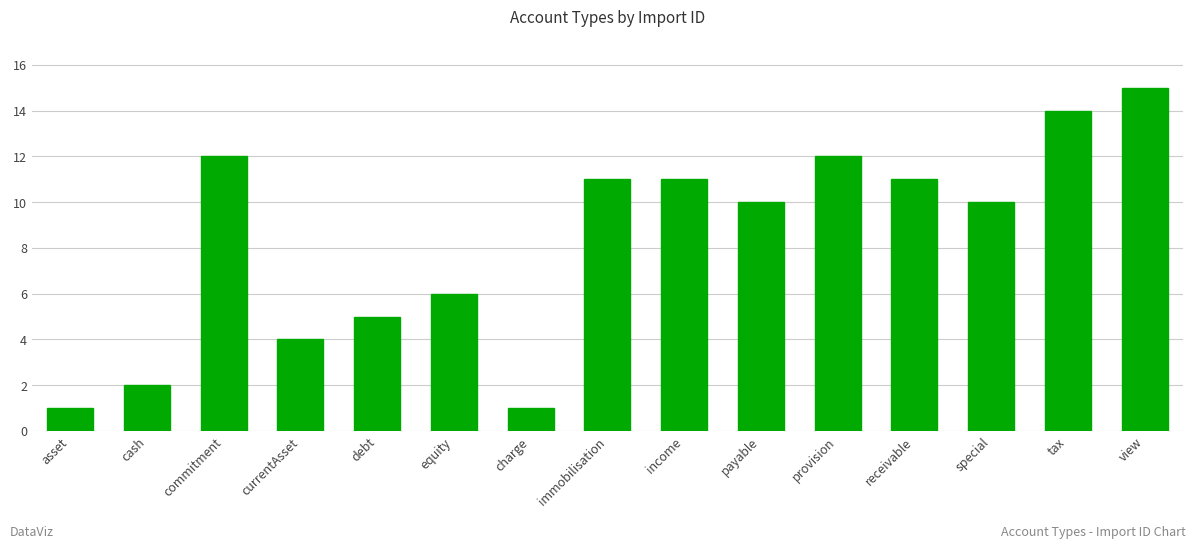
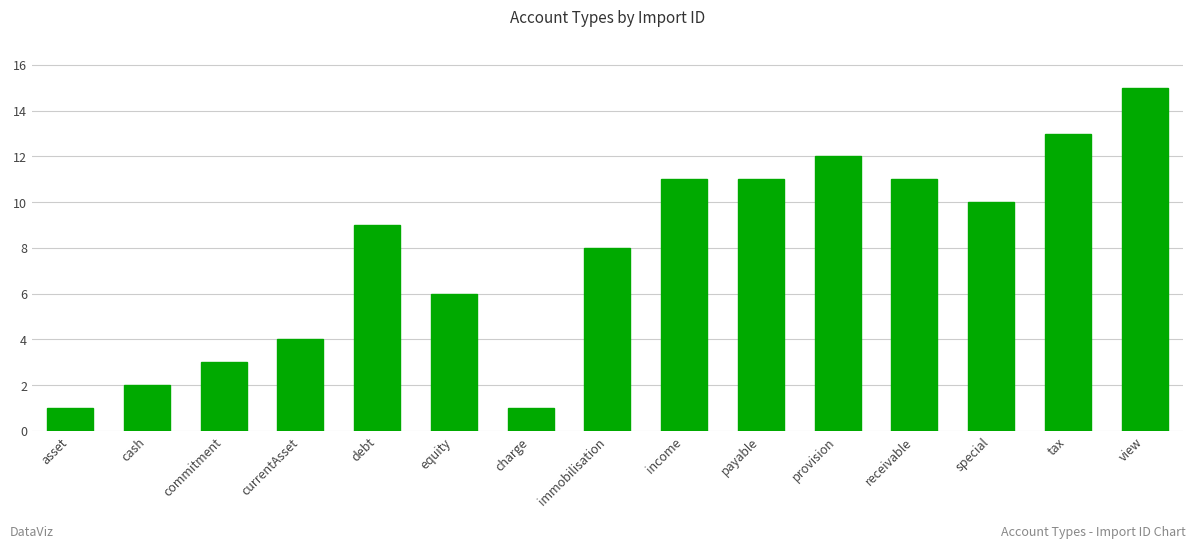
commitment: 12 -> 3
debt: 5 -> 9
immobilisation: 11 -> 8
payable: 10 -> 11
tax: 14 -> 13
